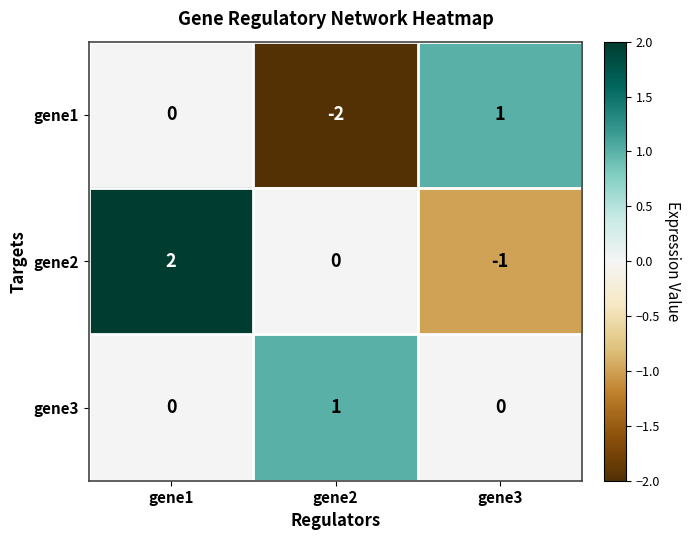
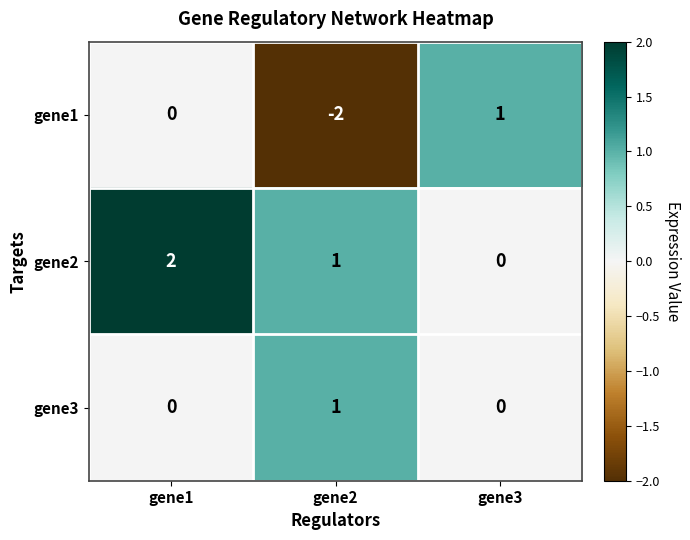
gene2, gene2: 0 -> 1
gene2, gene3: -1 -> 0
